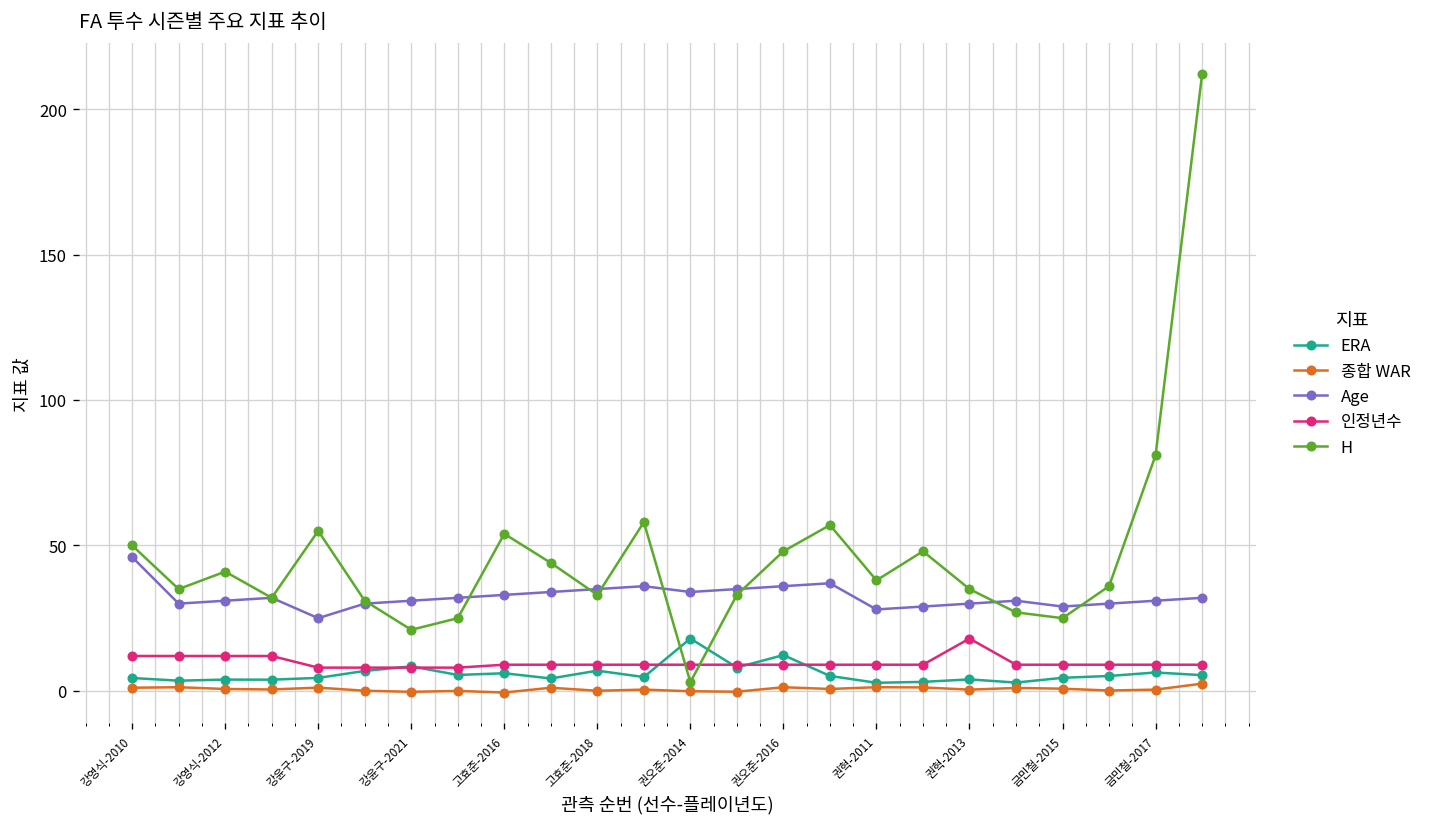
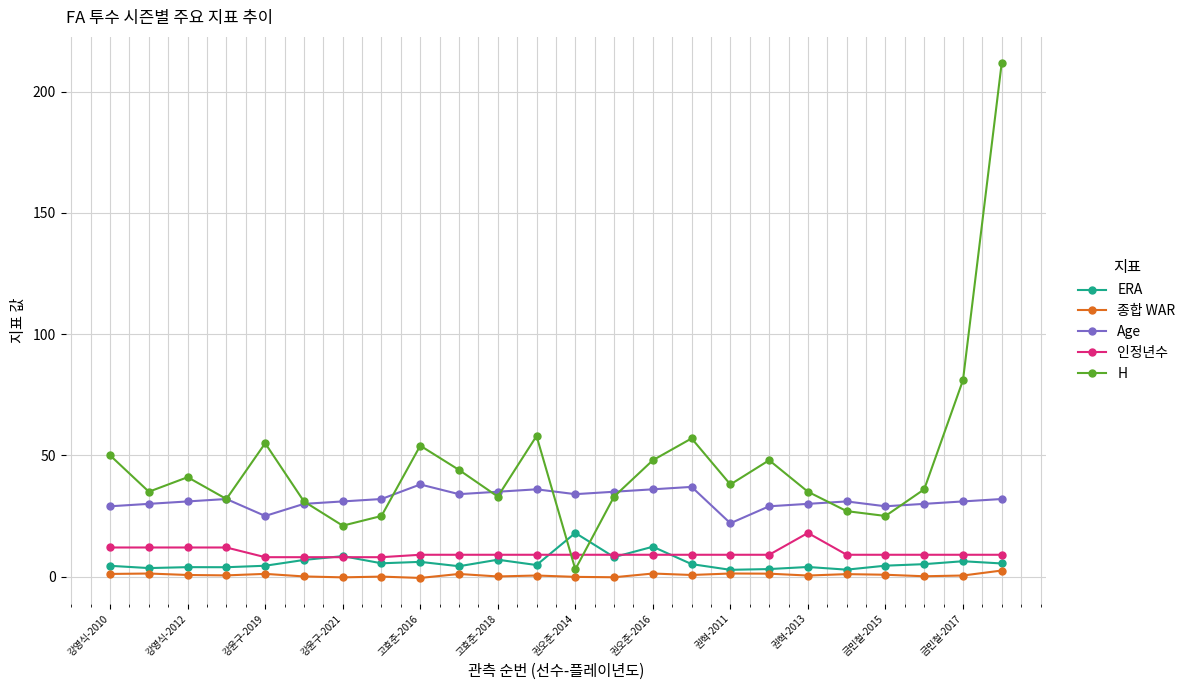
Age, 강영식-2010: 46 -> 29
Age, 고효준-2016: 33 -> 38
Age, 권혁-2011: 28 -> 22
